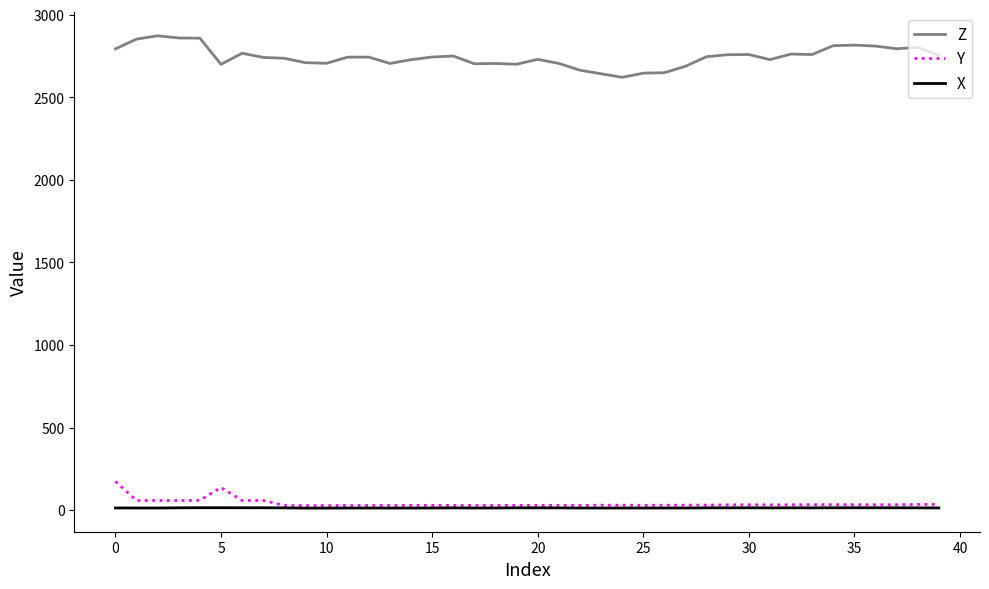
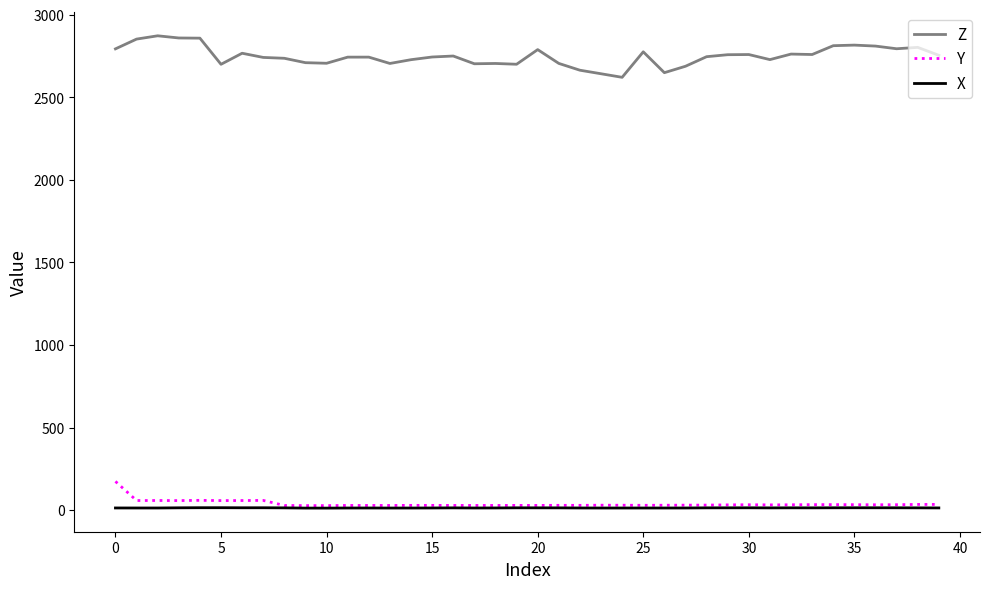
Y, 5: 140 -> 60
Z, 20: 2730 -> 2790
Z, 25: 2650 -> 2780
